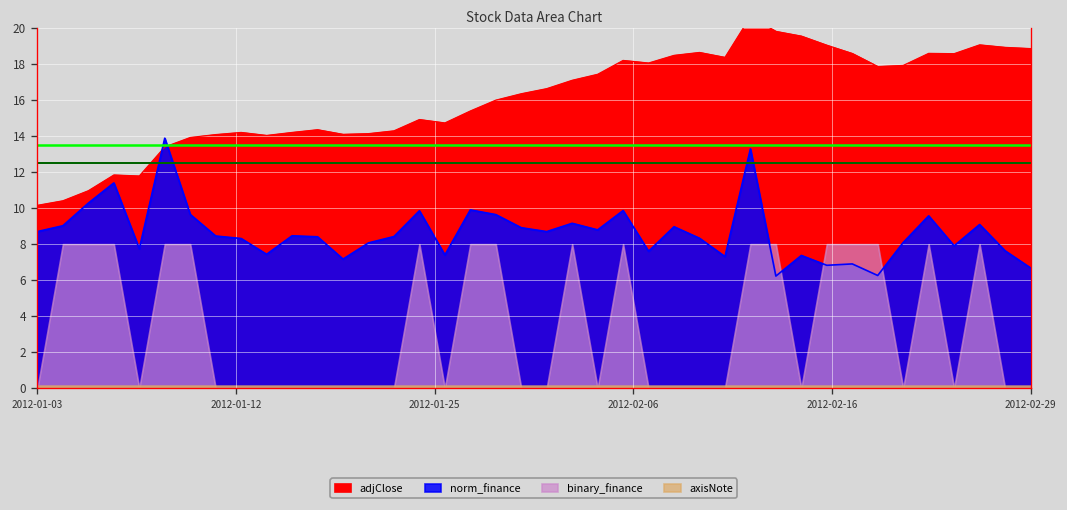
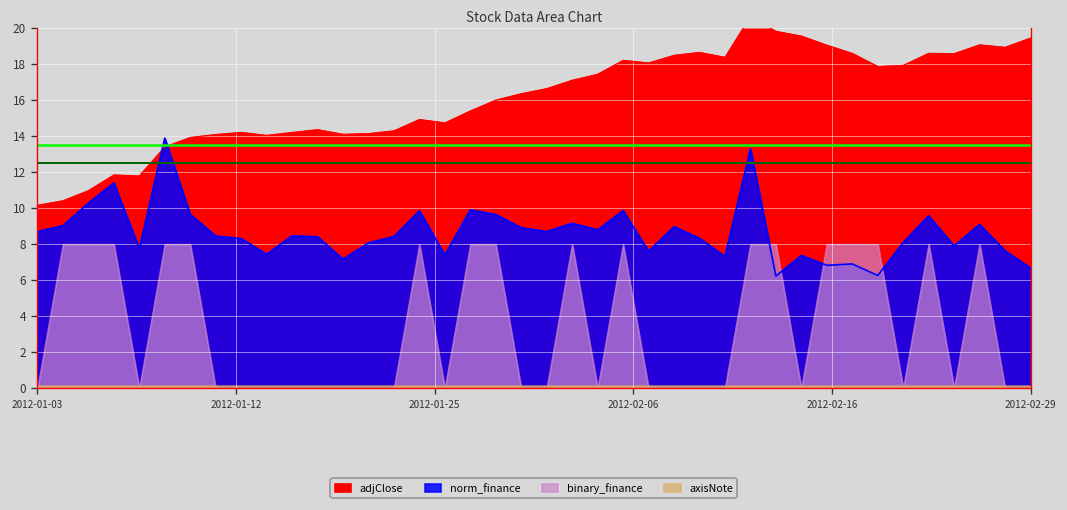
adjClose, 2012-02-29: 18.9 -> 19.4
